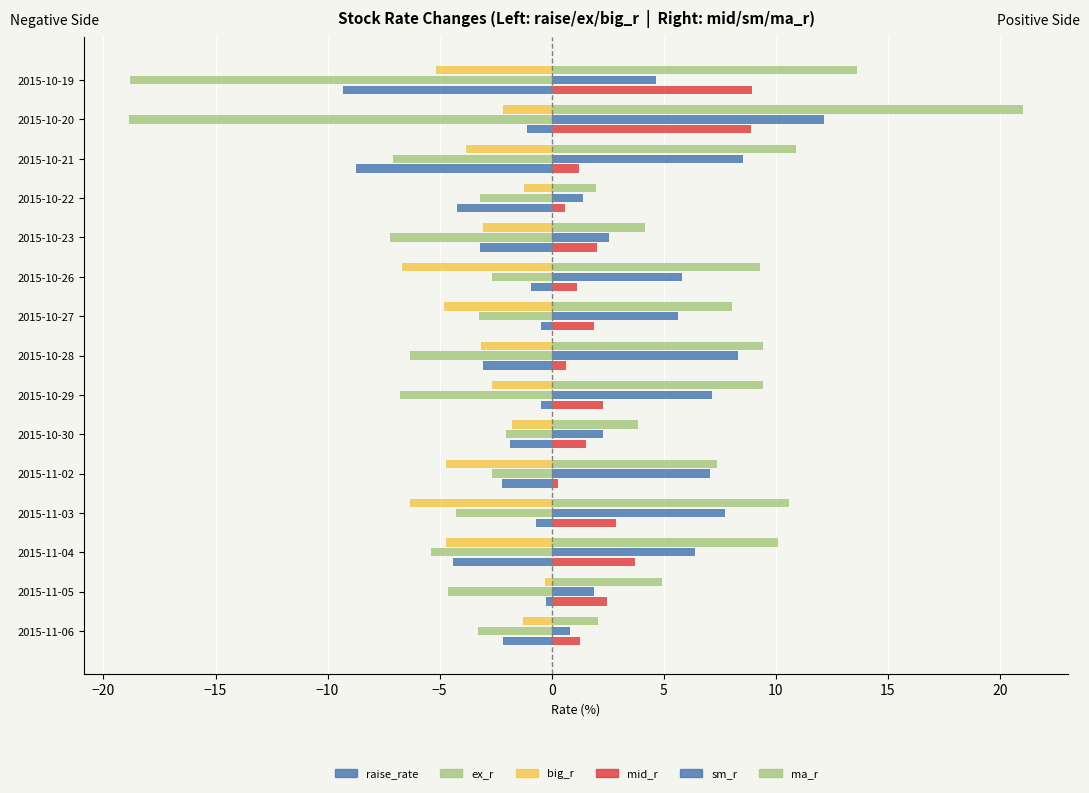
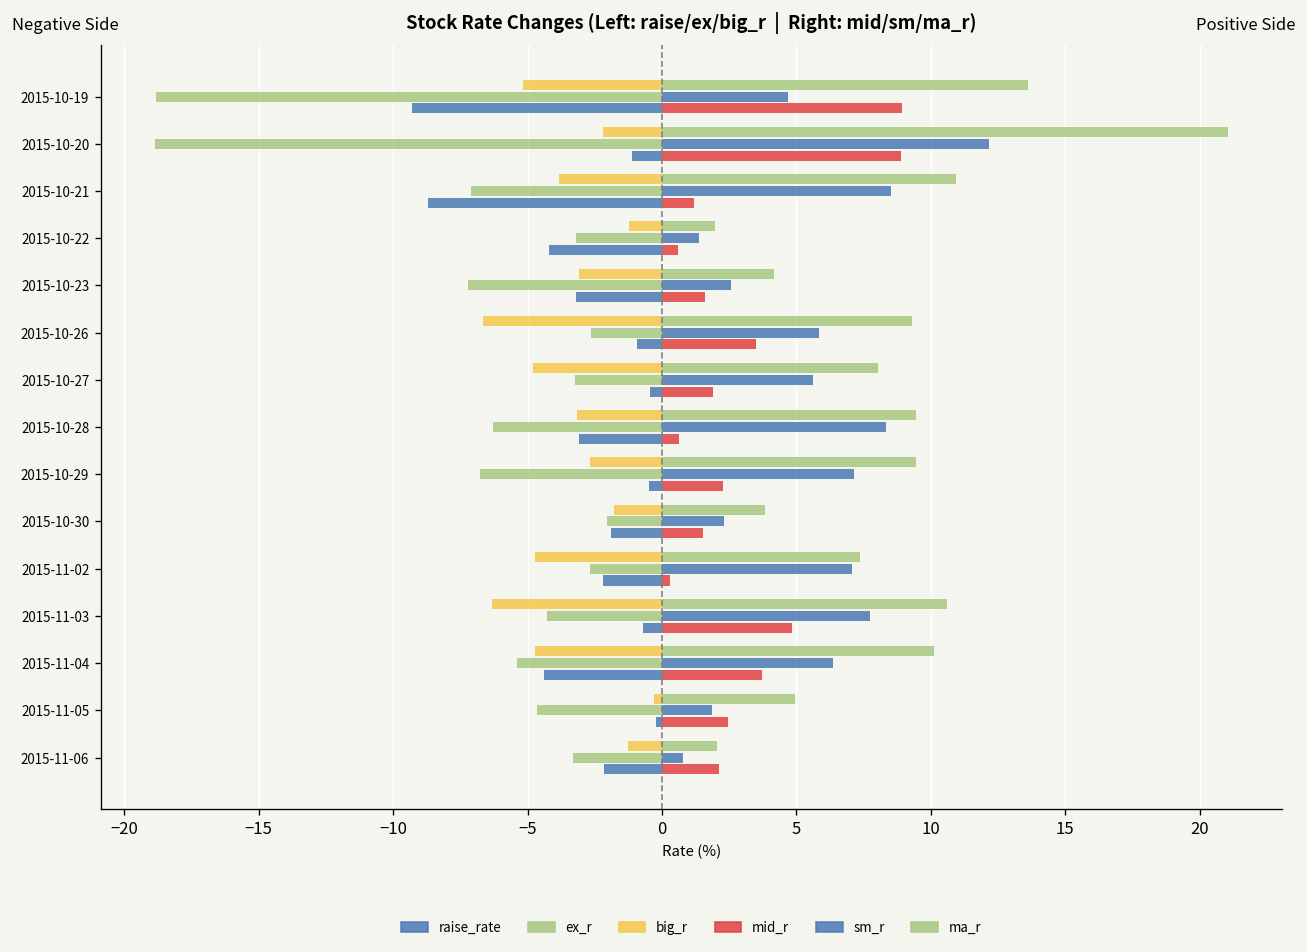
mid_r, 2015-10-23: 2.0 -> 1.6
mid_r, 2015-10-26: 1.1 -> 3.5
mid_r, 2015-11-03: 2.9 -> 4.9
mid_r, 2015-11-06: 1.3 -> 2.1
